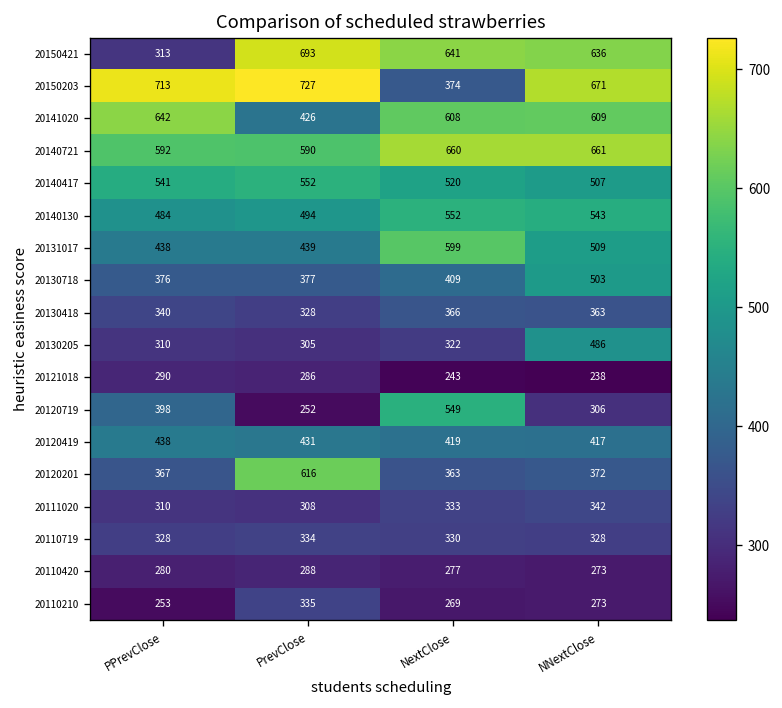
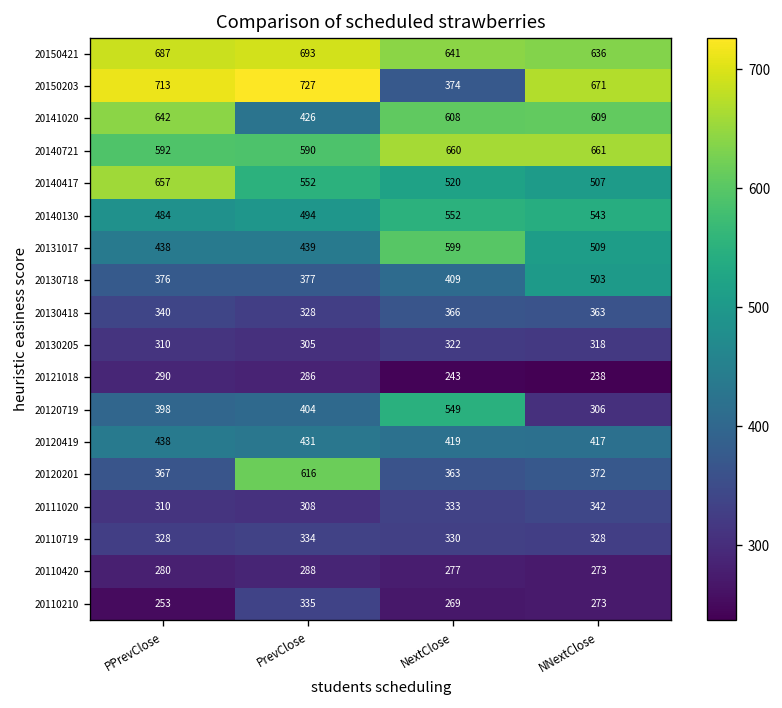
20150421, PPrevClose: 313 -> 687
20140417, PPrevClose: 541 -> 657
20130205, NNextClose: 486 -> 318
20120719, PrevClose: 252 -> 404
